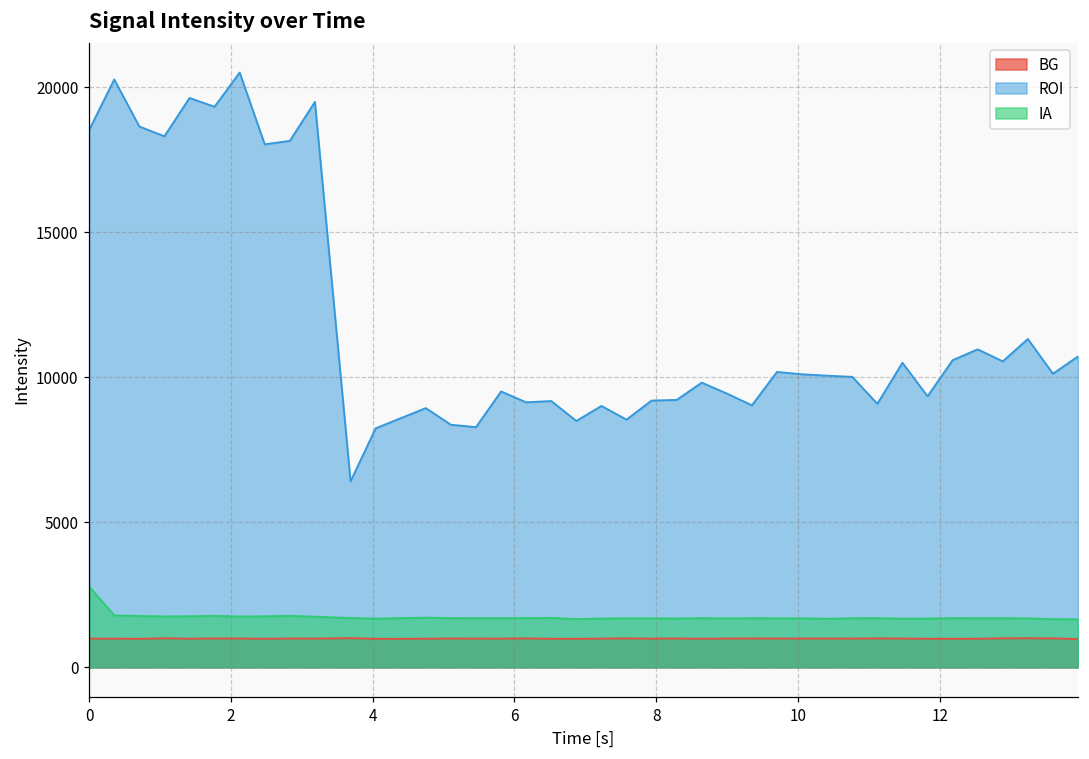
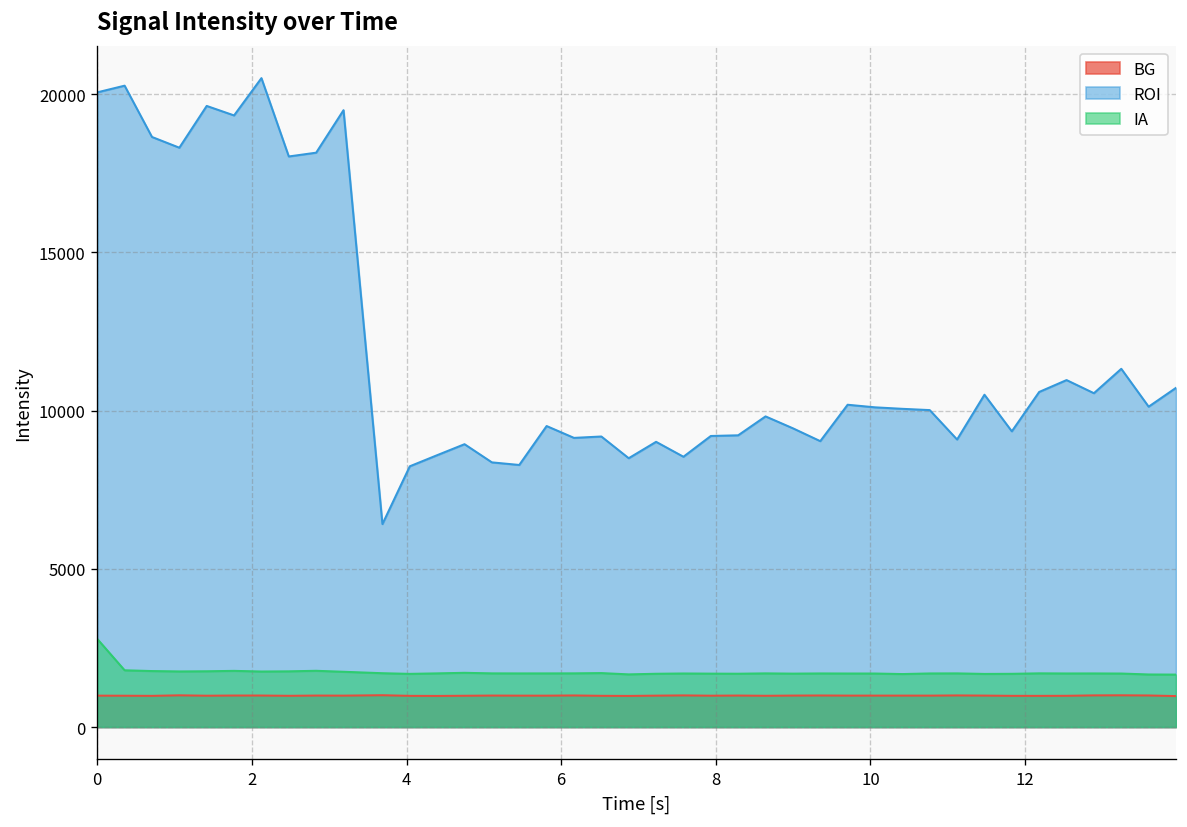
ROI, 0: 18500 -> 20100
